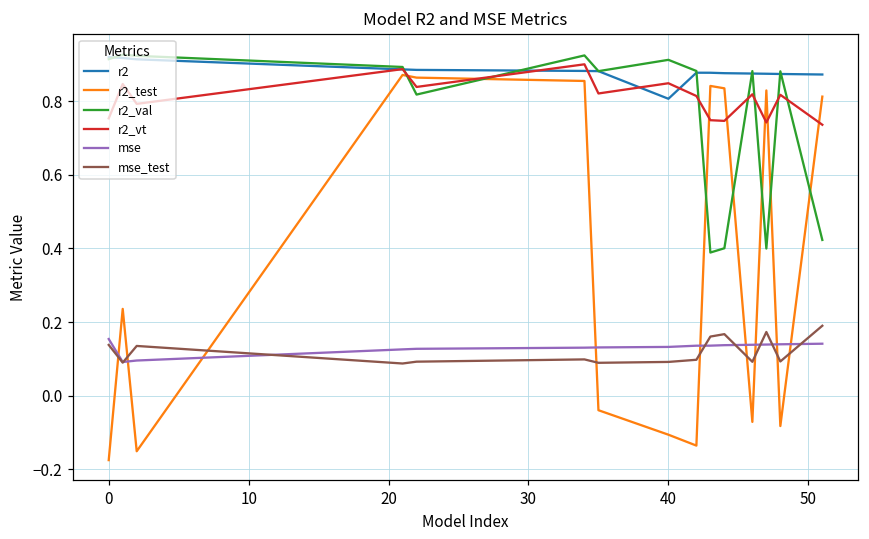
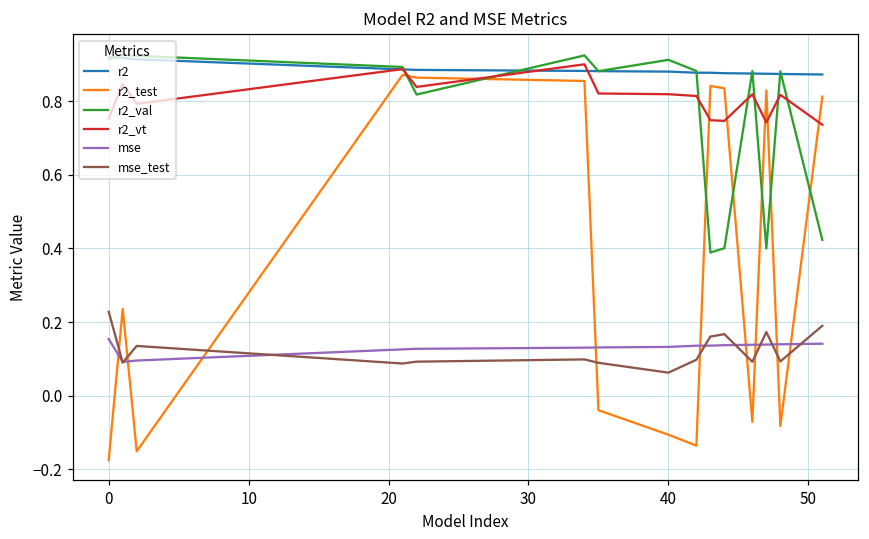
mse_test, 0: 0.14 -> 0.23
r2, 40: 0.81 -> 0.88
r2_vt, 40: 0.85 -> 0.82
mse_test, 40: 0.09 -> 0.06
